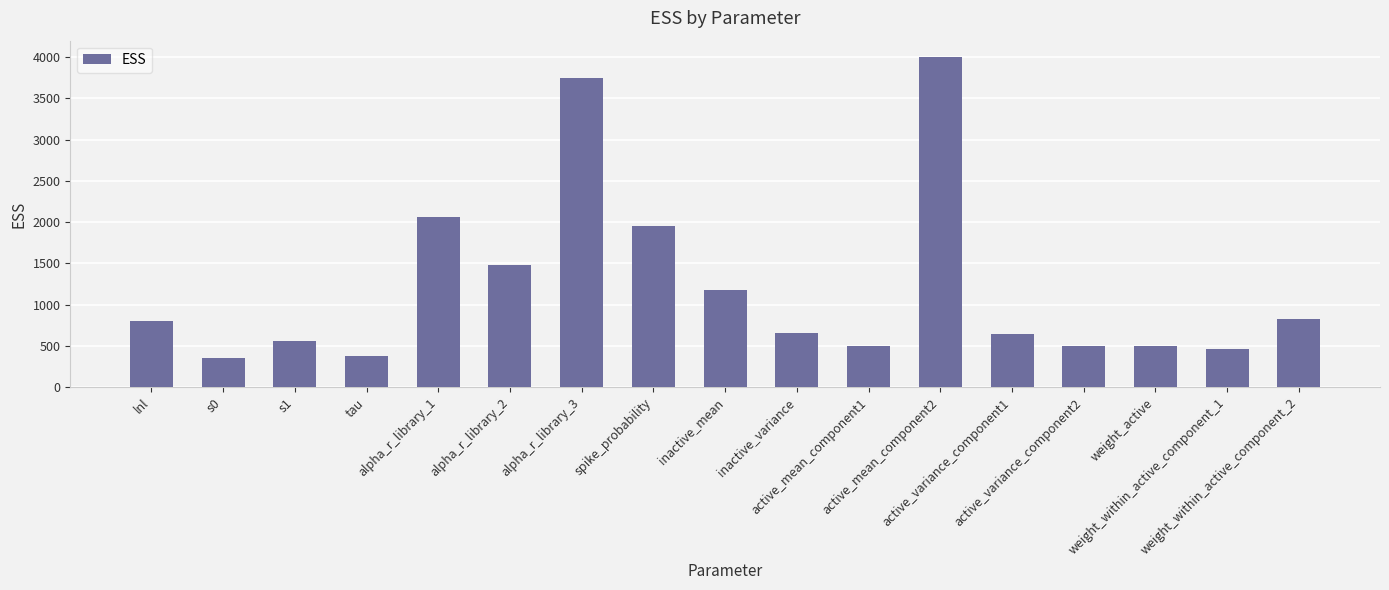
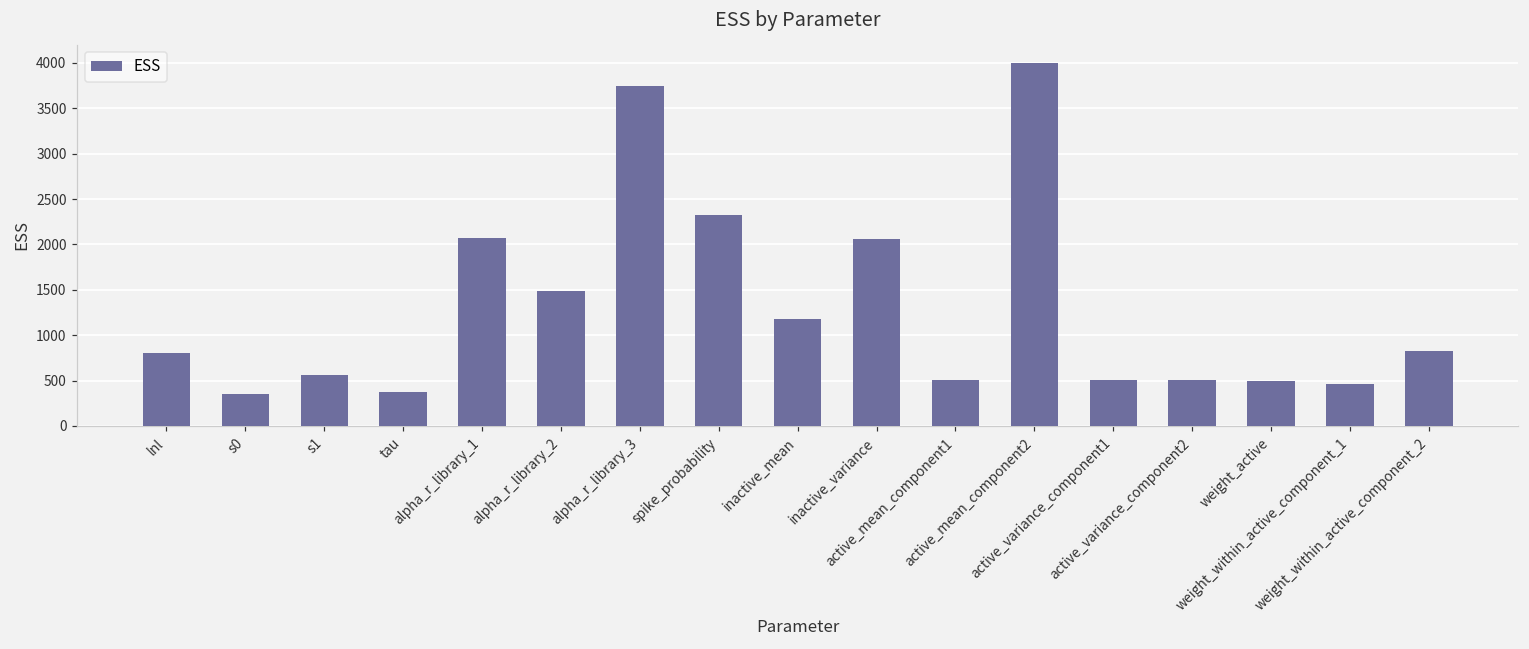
spike_probability: 2000 -> 2300
inactive_variance: 700 -> 2100
active_variance_component1: 600 -> 500
